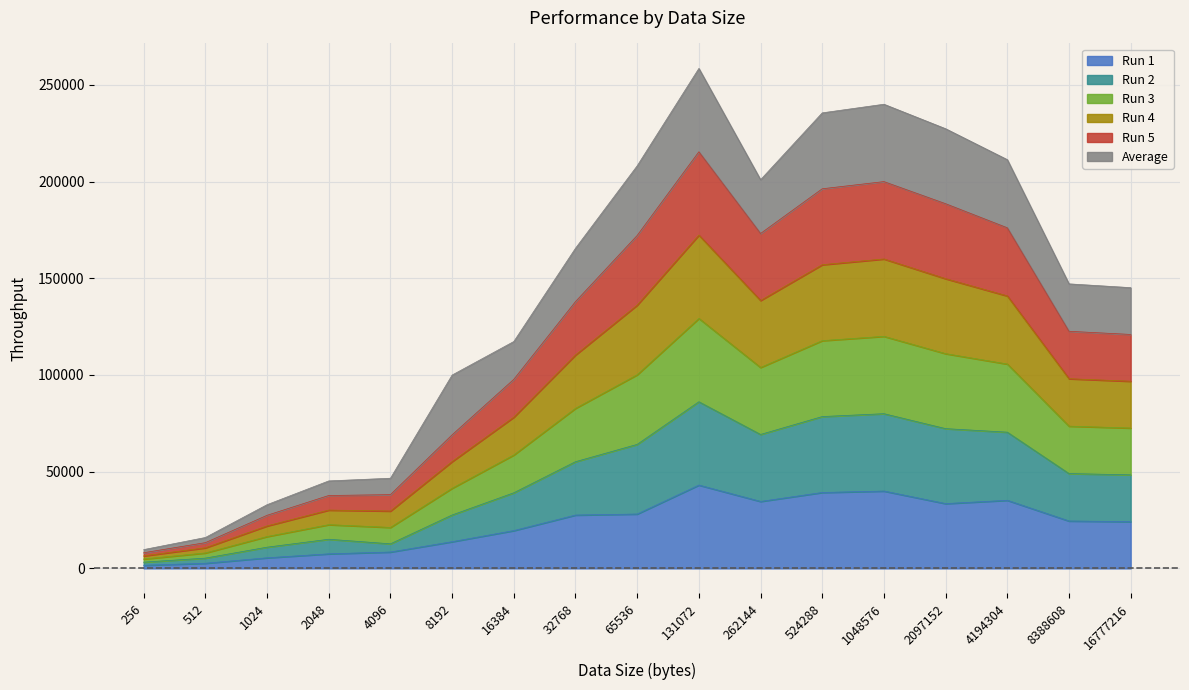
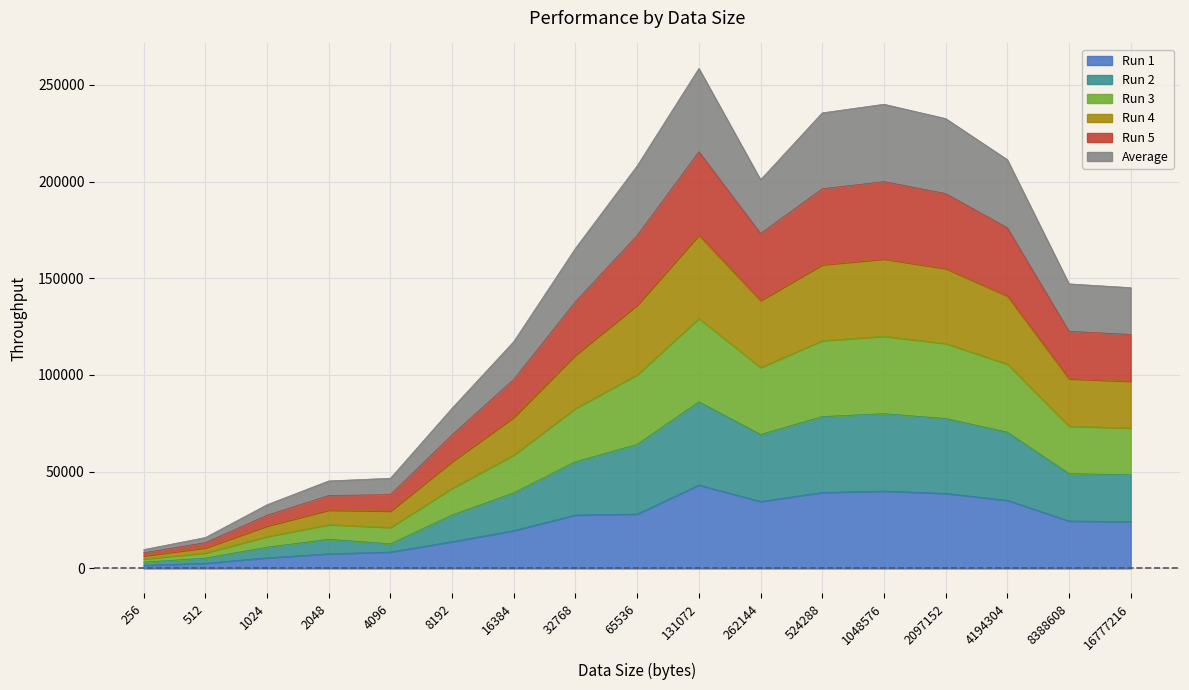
Average, 8192: 31000 -> 14000
Run 1, 2097152: 34000 -> 39000
